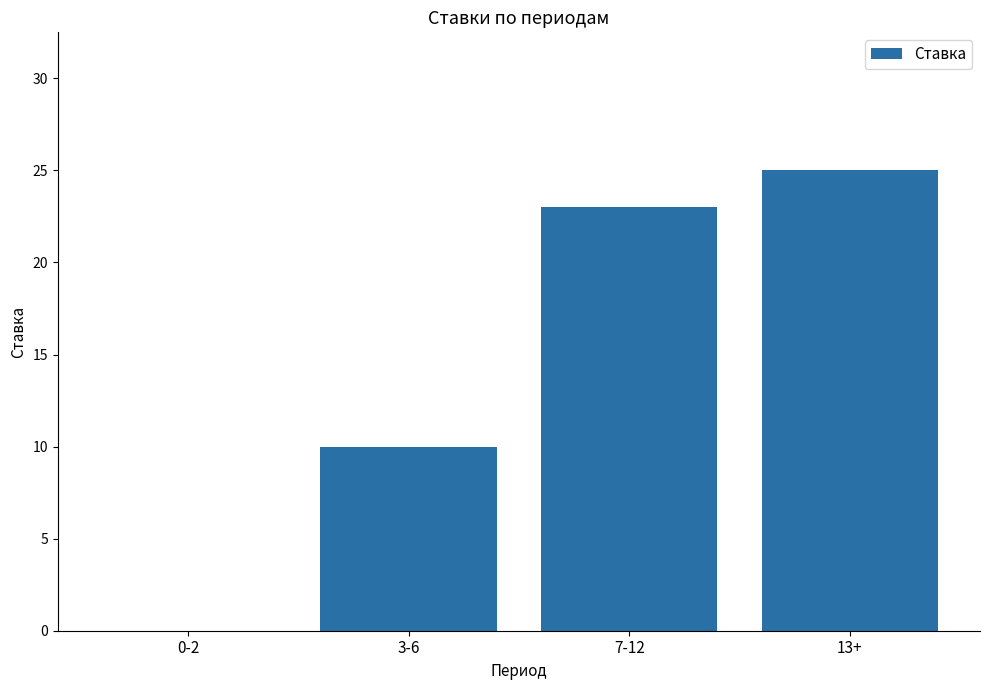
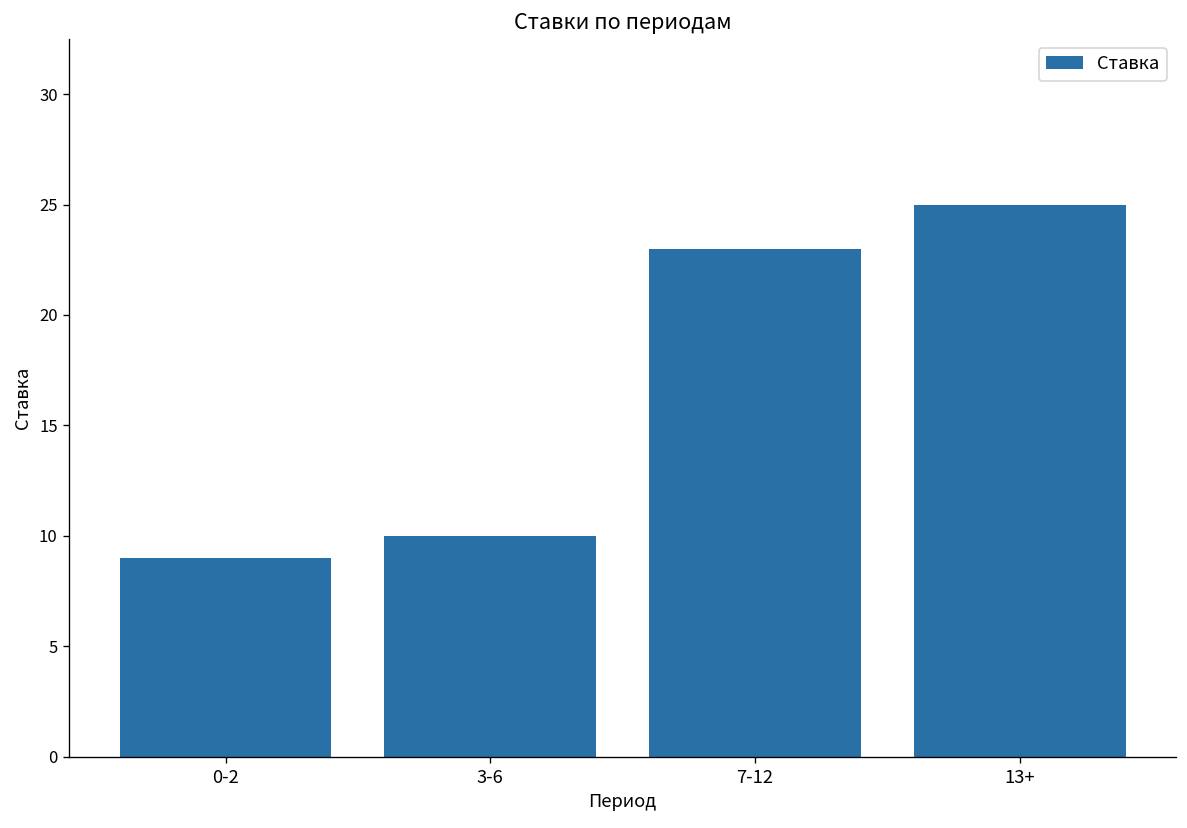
0-2: 0 -> 9
